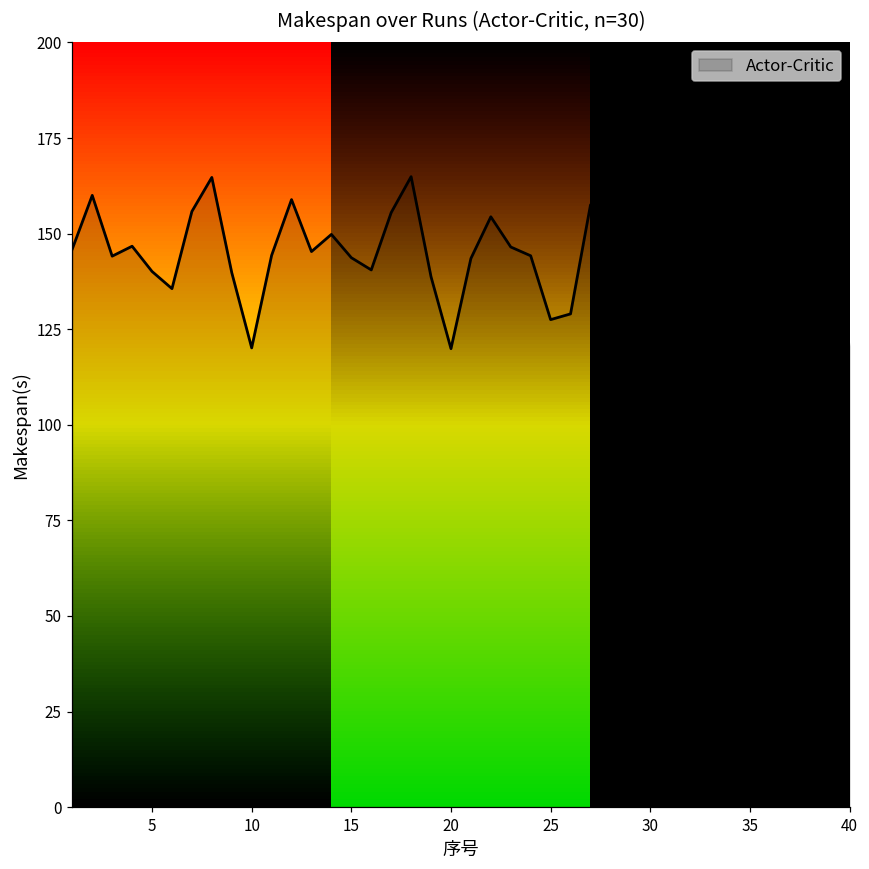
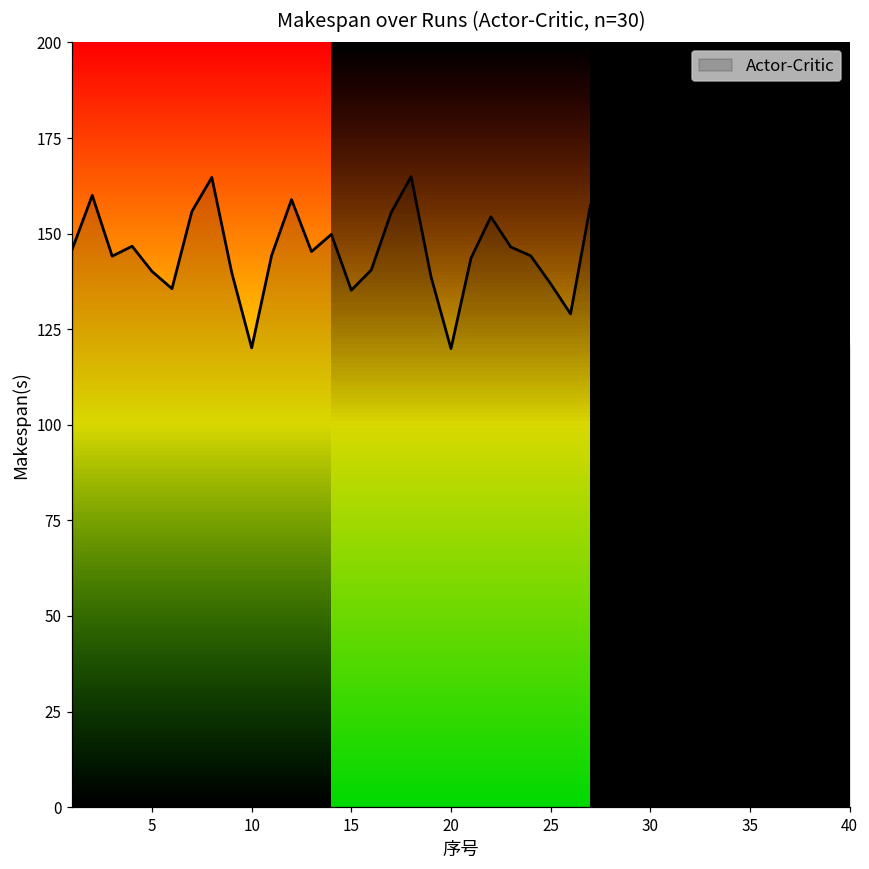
15: 144 -> 135
25: 128 -> 137
